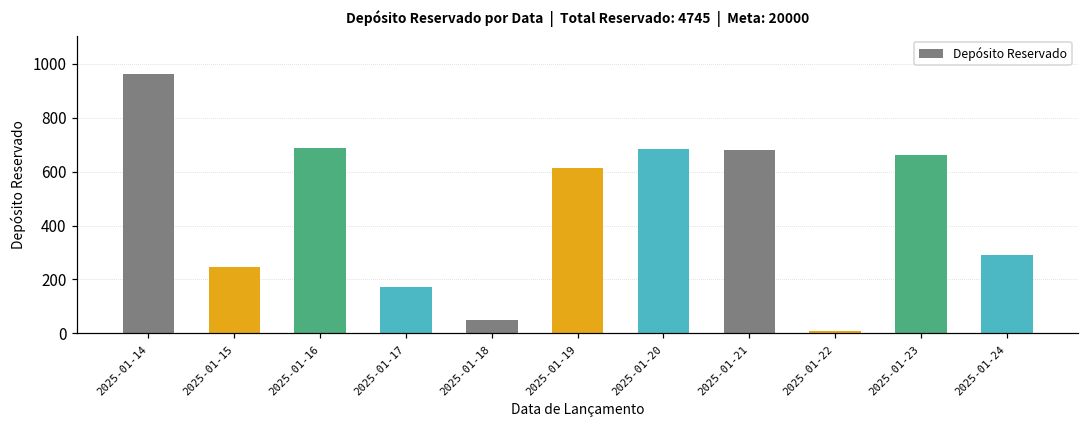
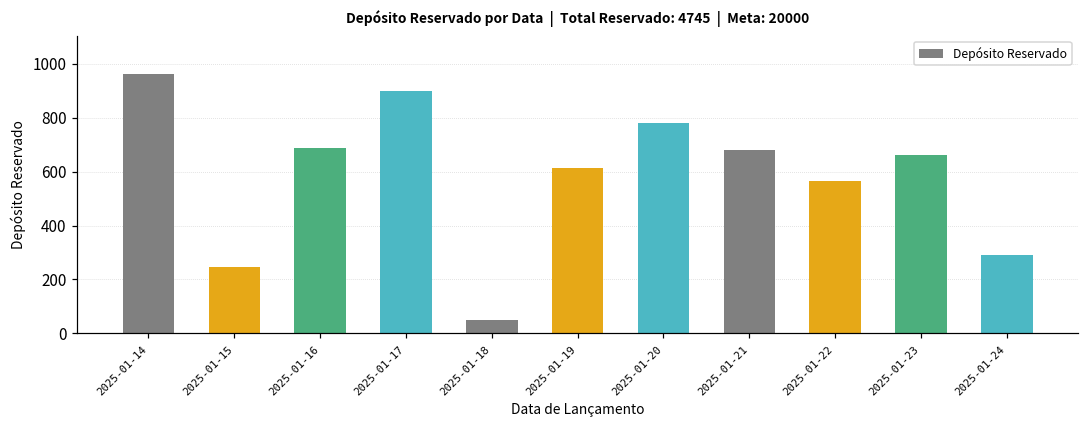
2025-01-17: 170 -> 900
2025-01-20: 680 -> 780
2025-01-22: 10 -> 570
